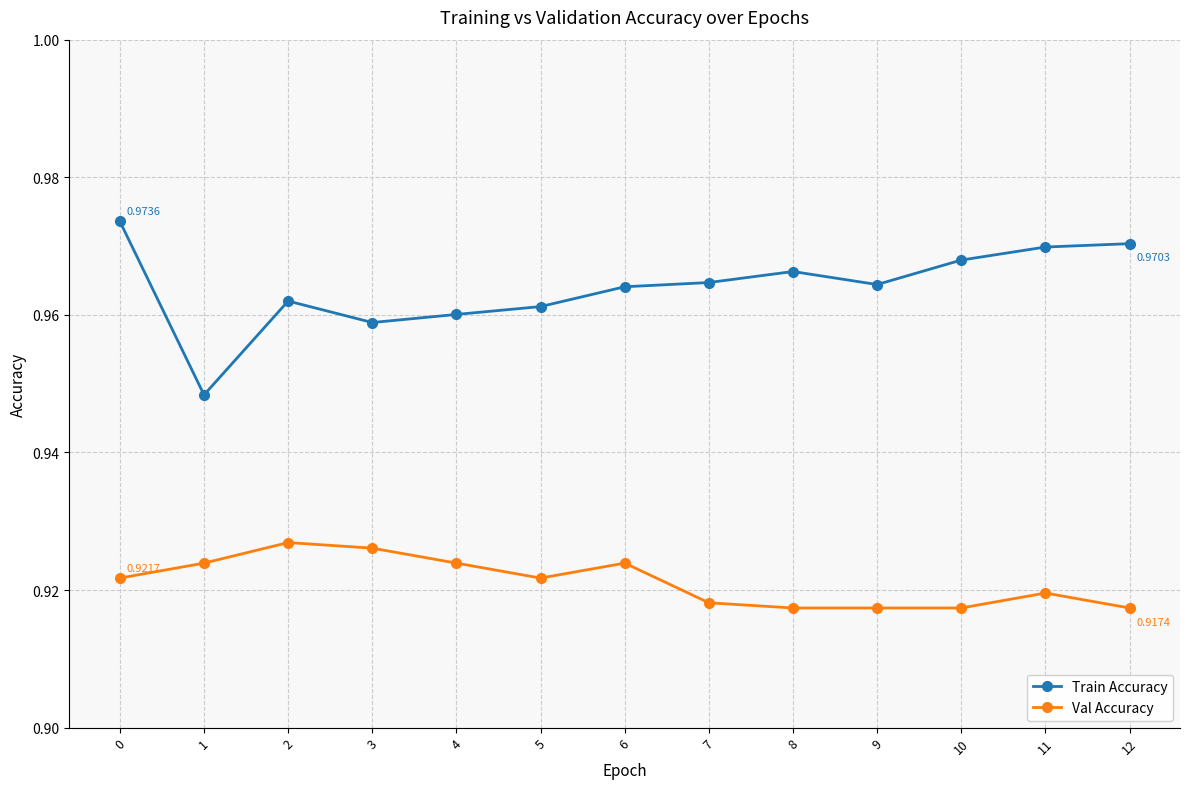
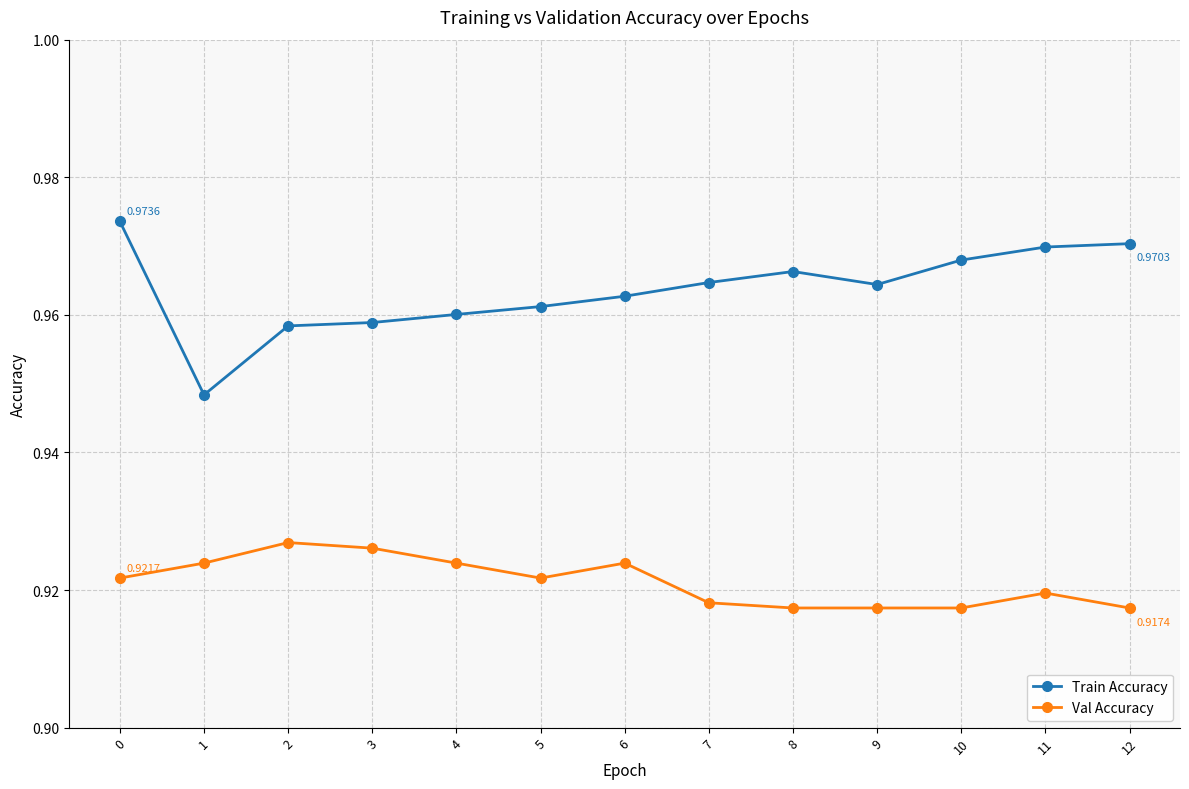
Train Accuracy, 2: 0.962 -> 0.958
Train Accuracy, 6: 0.964 -> 0.963
